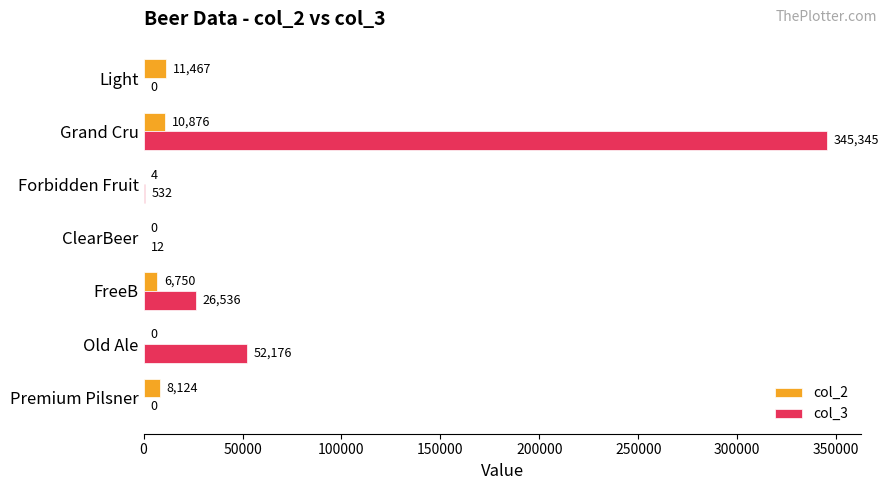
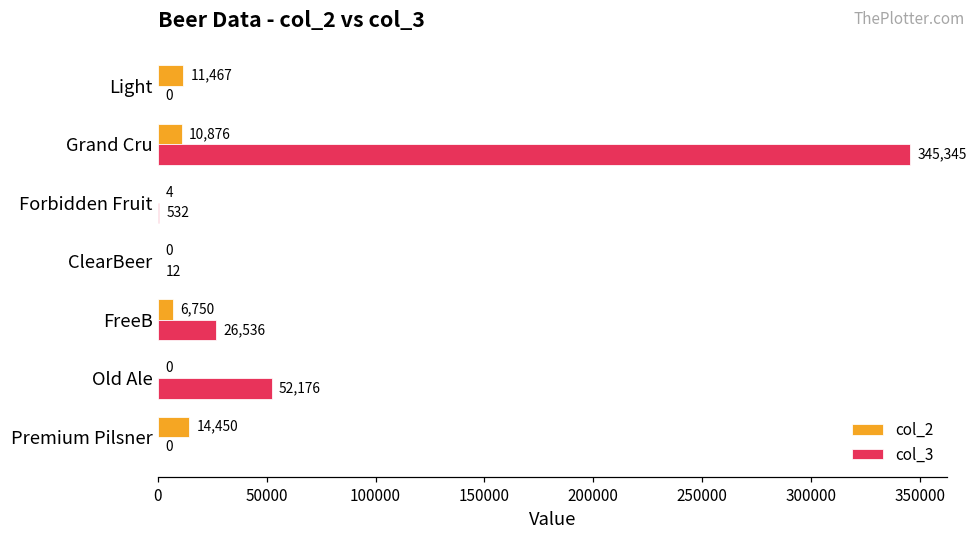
col_2, Premium Pilsner: 8,124 -> 14,450
